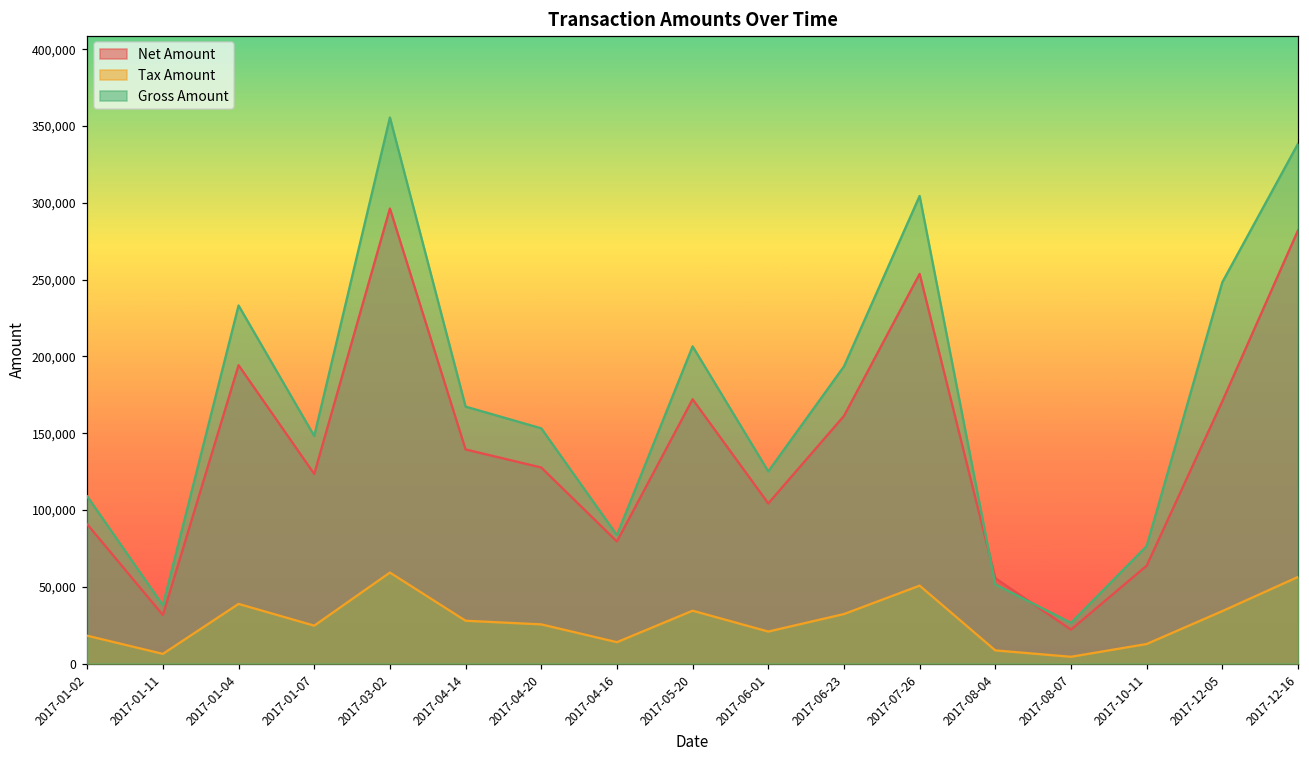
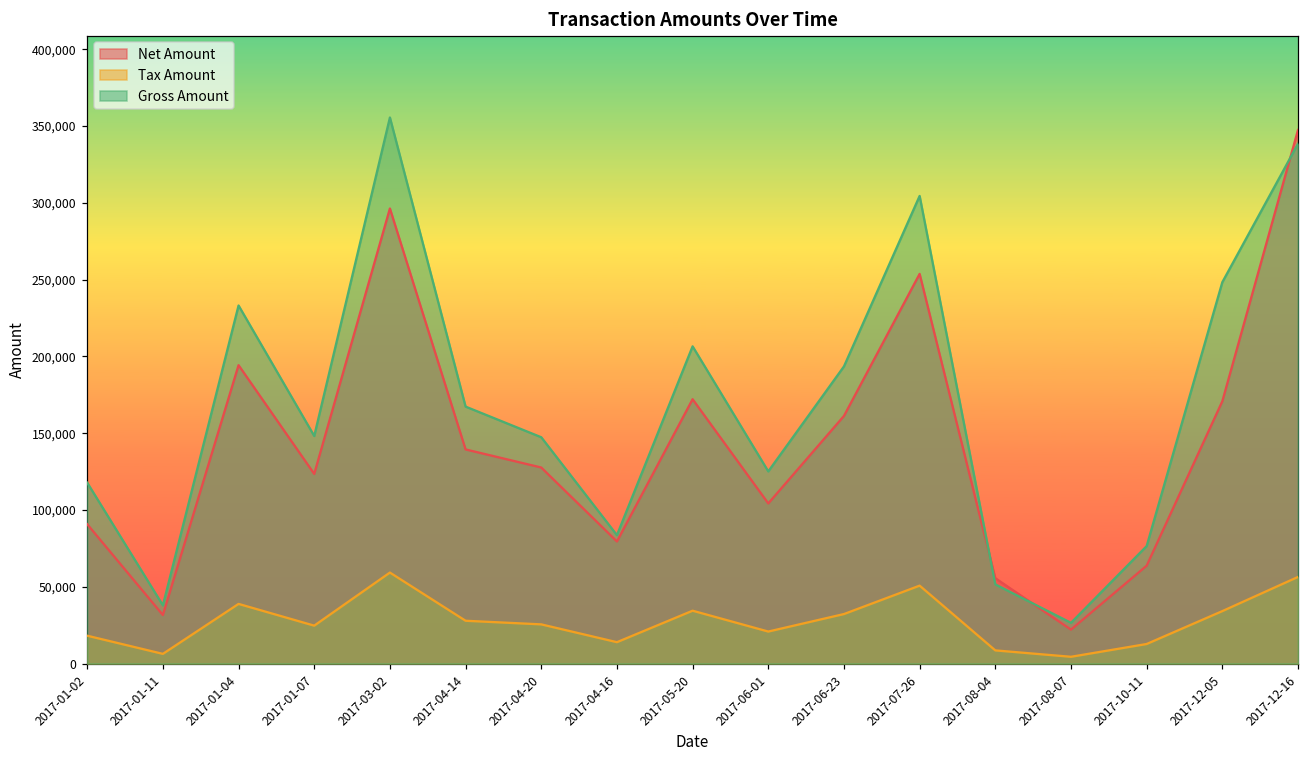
Gross Amount, 2017-01-02: 109,000 -> 118,000
Gross Amount, 2017-04-20: 153,000 -> 147,000
Net Amount, 2017-12-16: 282,000 -> 347,000
